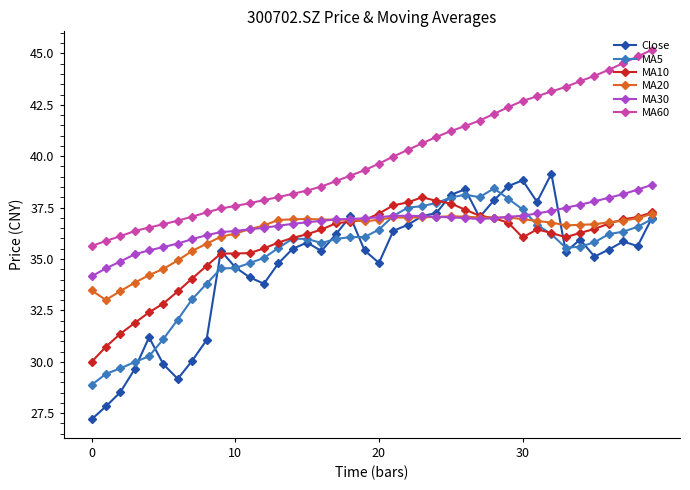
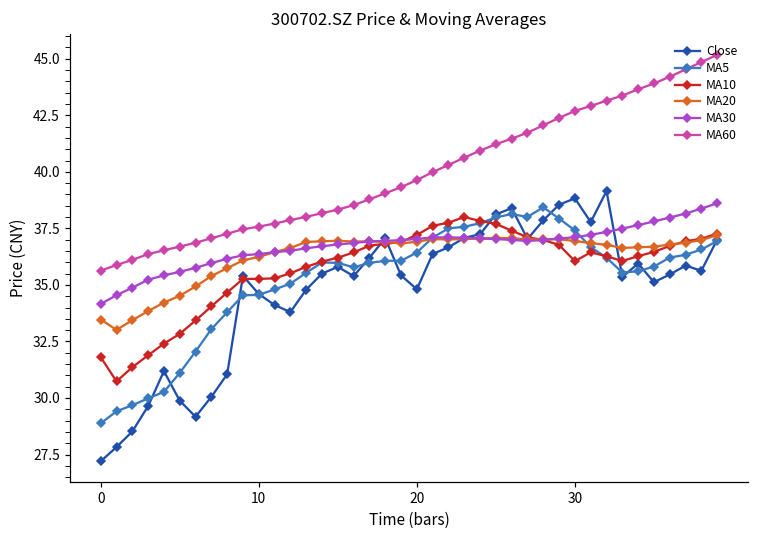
MA10, 0: 30.0 -> 31.8
